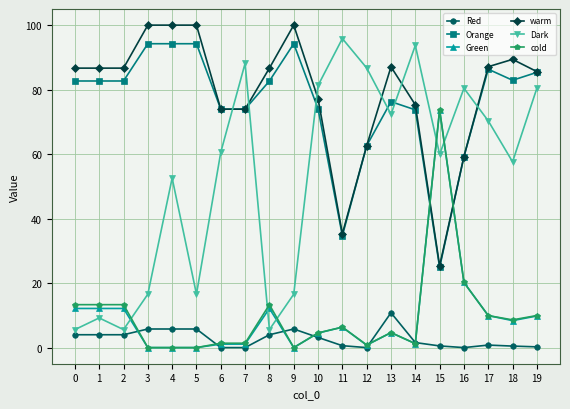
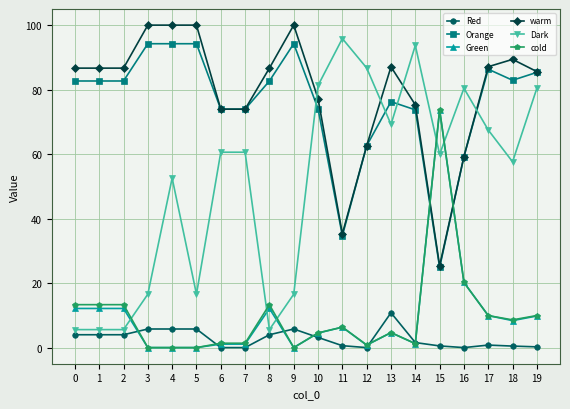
Dark, 1: 9 -> 6
Dark, 7: 88 -> 61
Dark, 13: 72 -> 69
Dark, 17: 70 -> 67
